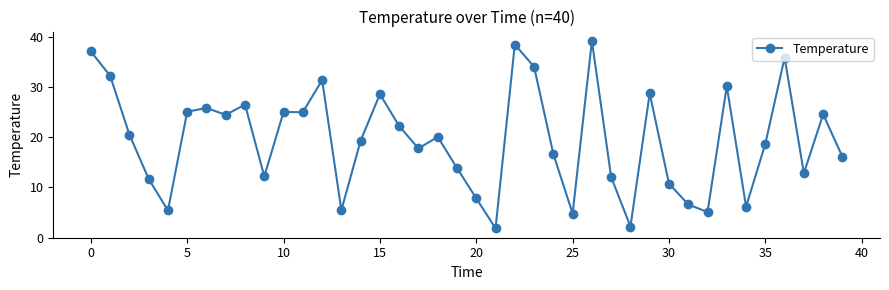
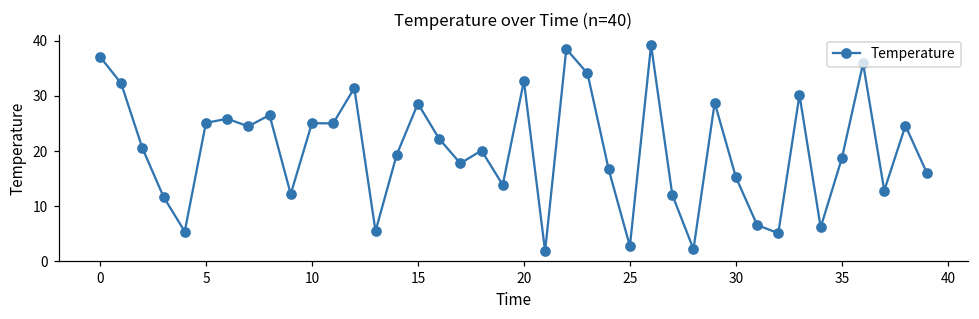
20: 8 -> 33
25: 5 -> 3
30: 11 -> 15
